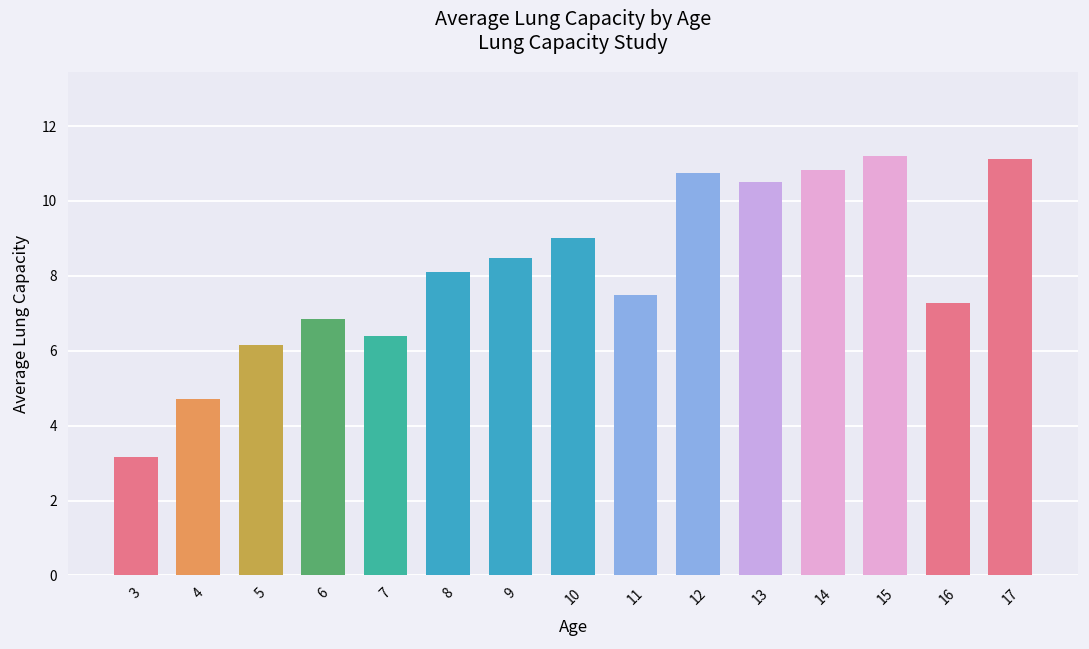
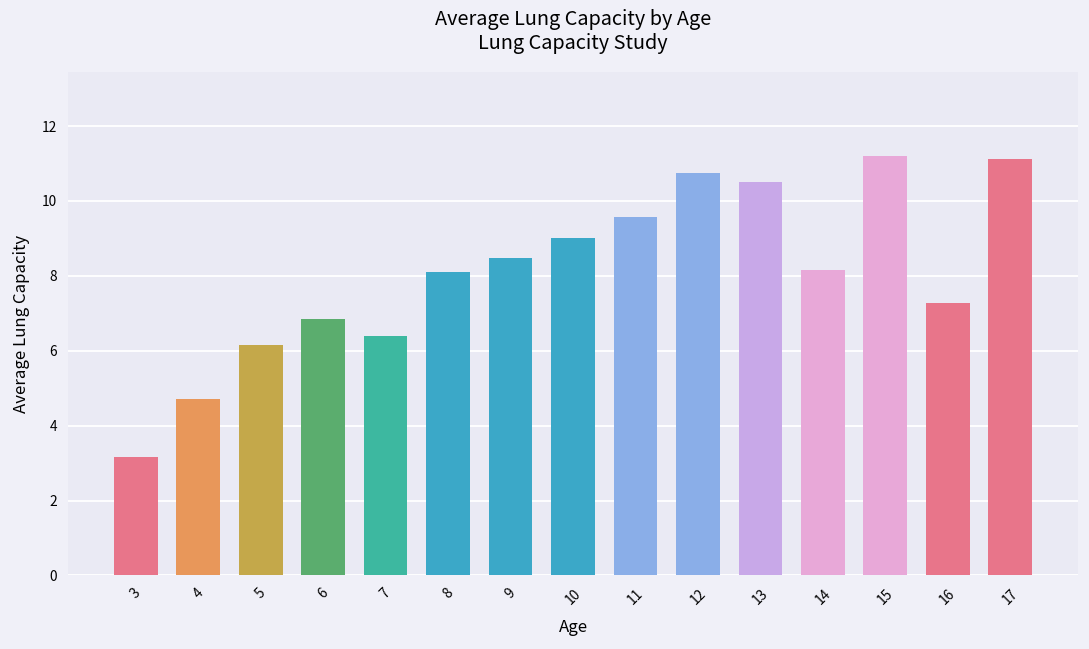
11: 7.5 -> 9.6
14: 10.8 -> 8.2
